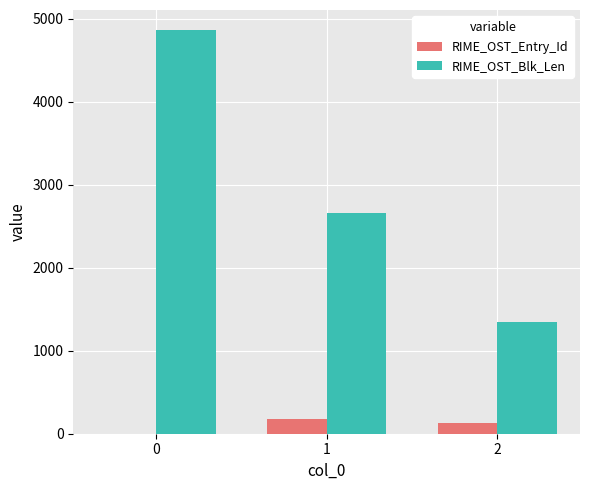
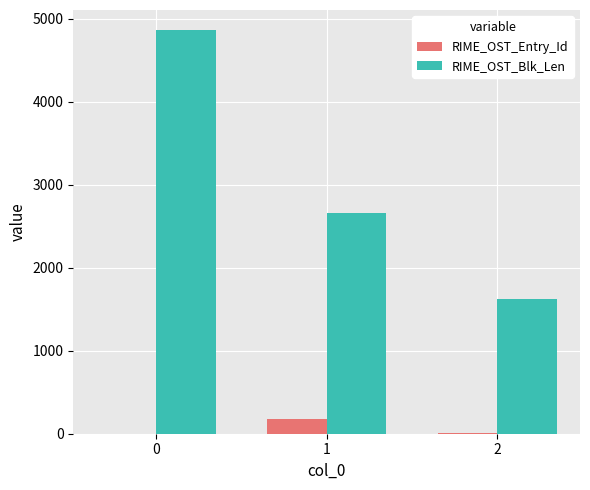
RIME_OST_Entry_Id, 2: 100 -> 0
RIME_OST_Blk_Len, 2: 1300 -> 1600
